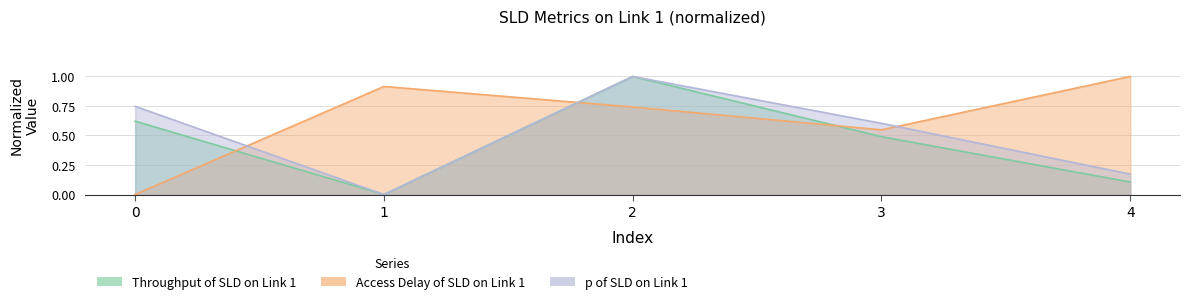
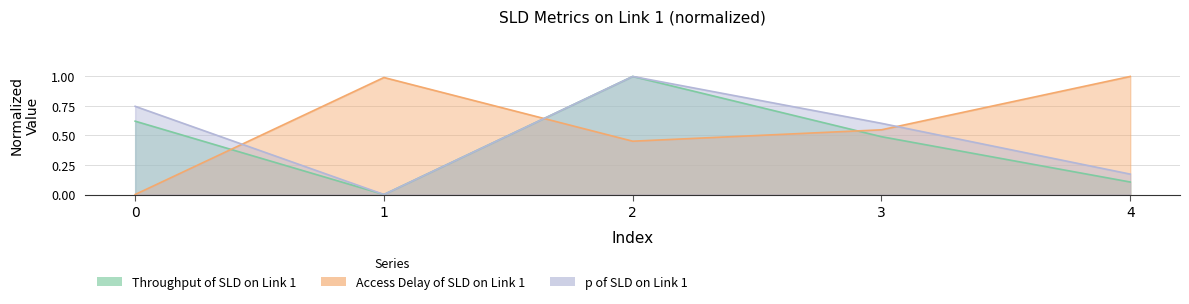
Access Delay of SLD on Link 1, 1: 0.92 -> 0.99
Access Delay of SLD on Link 1, 2: 0.74 -> 0.45
